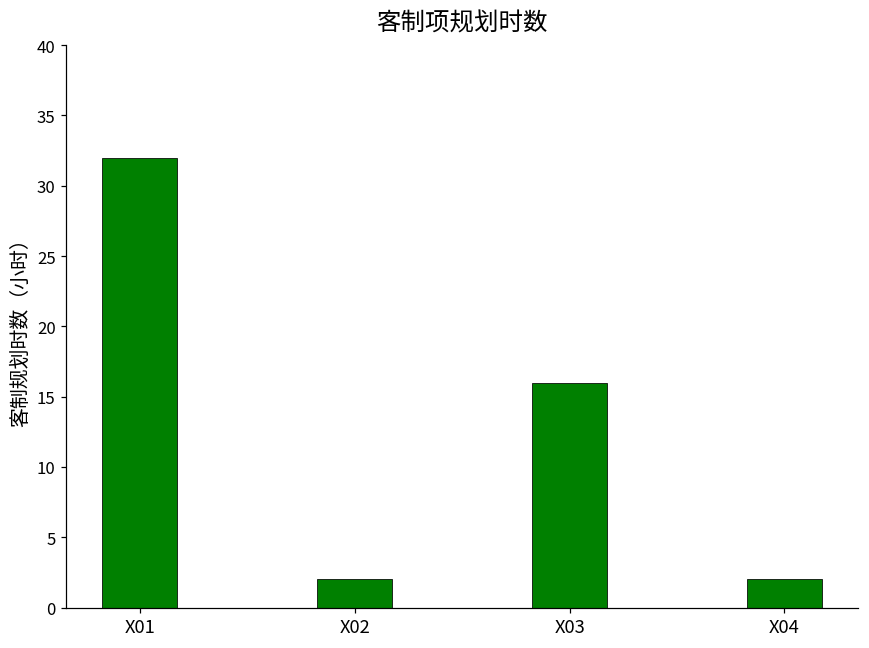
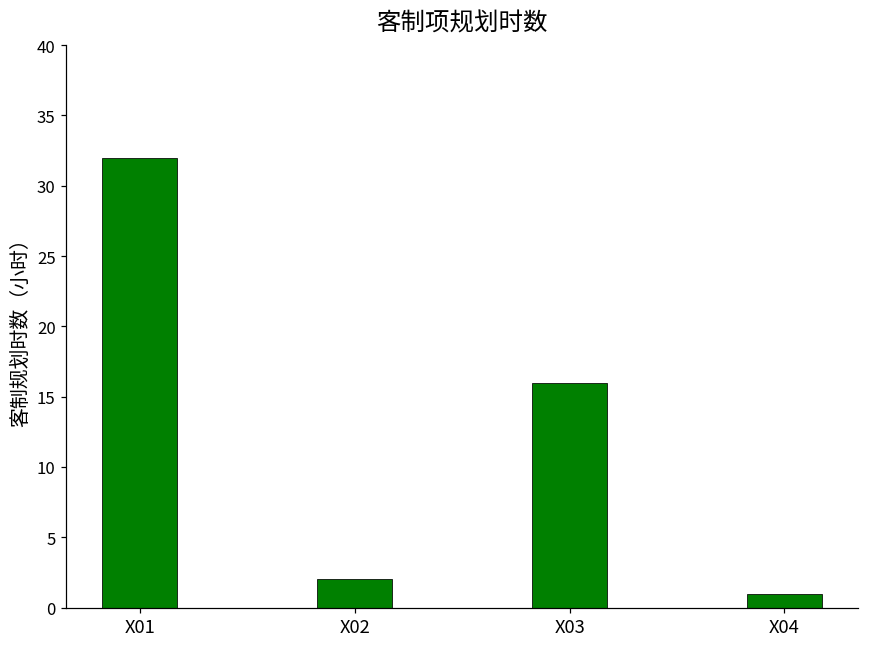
X04: 2 -> 1
